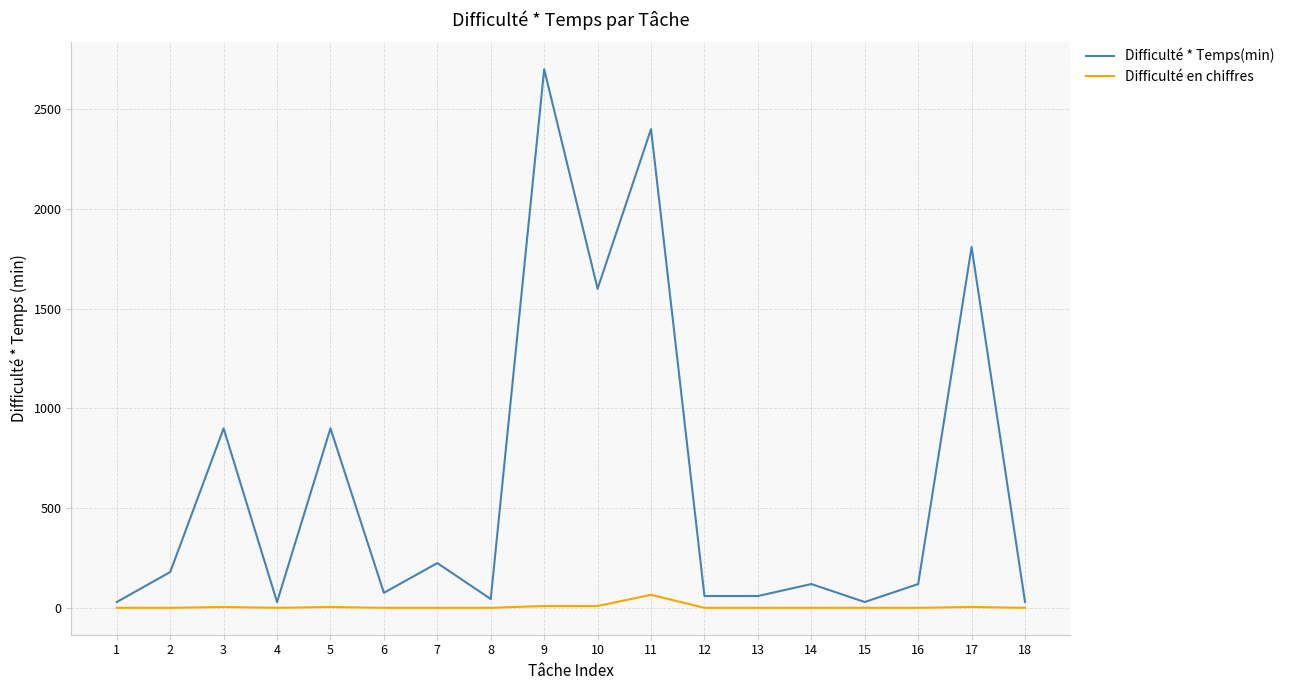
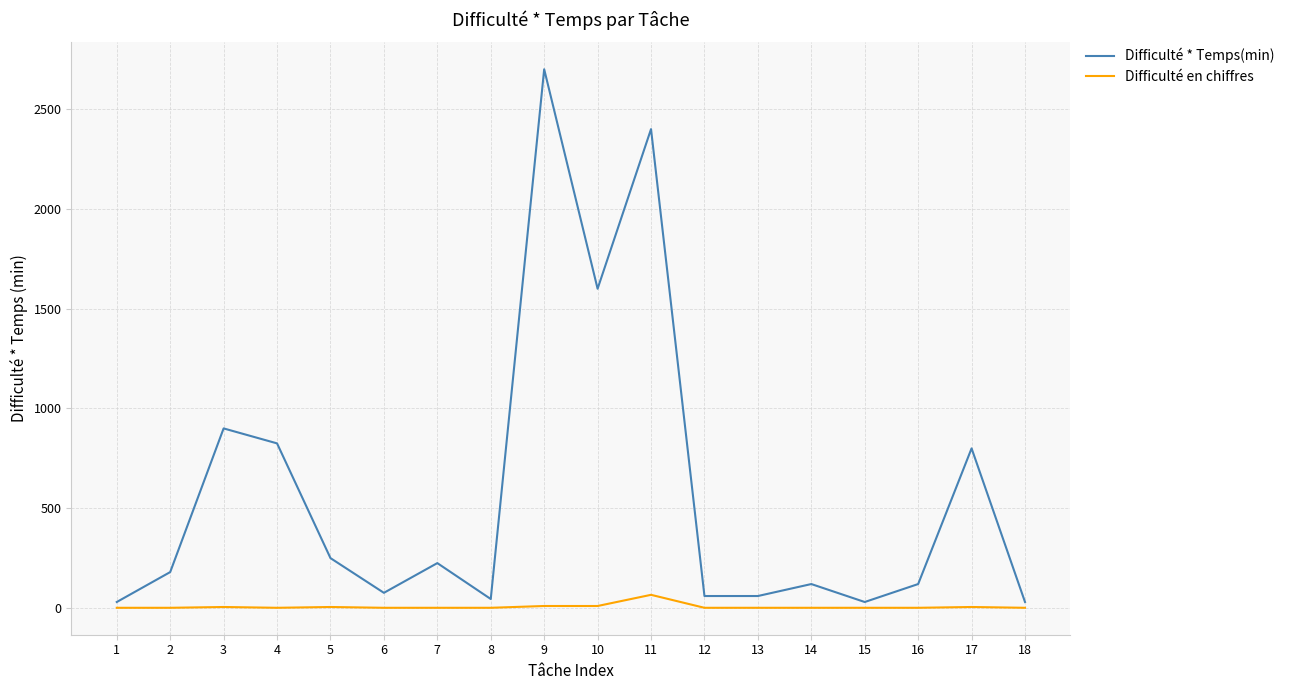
Difficulté * Temps(min), 4: 30 -> 830
Difficulté * Temps(min), 5: 900 -> 250
Difficulté * Temps(min), 17: 1810 -> 800
